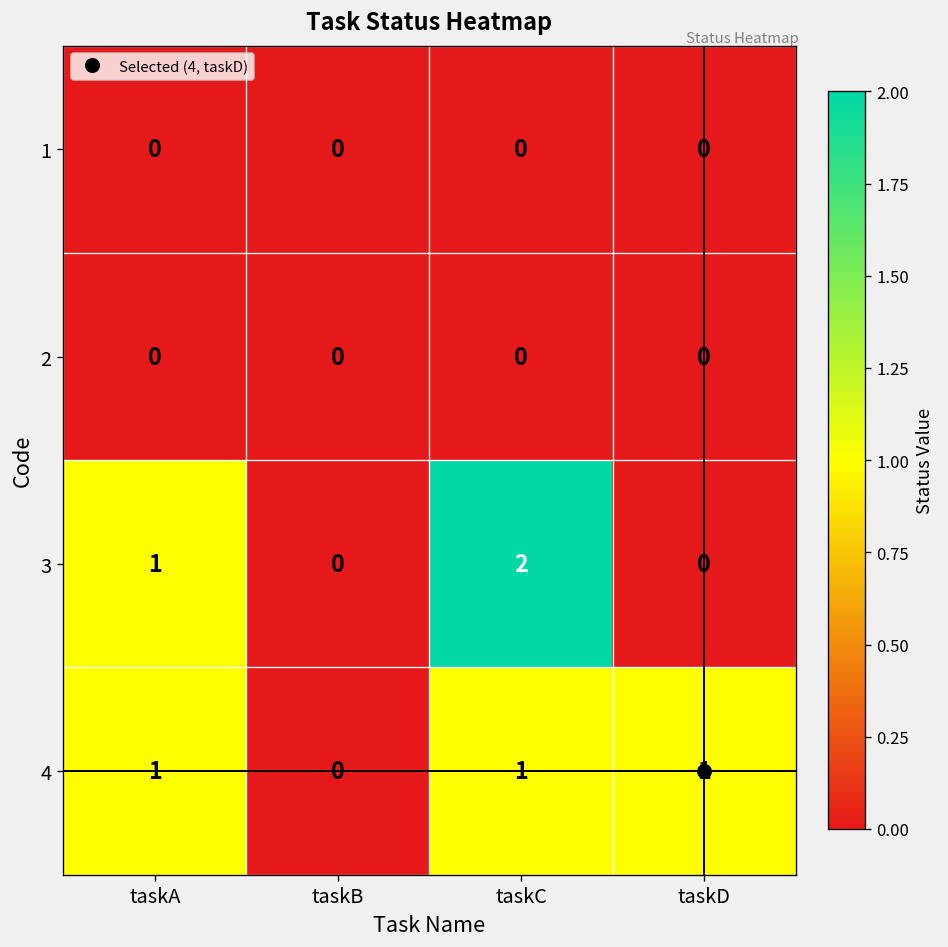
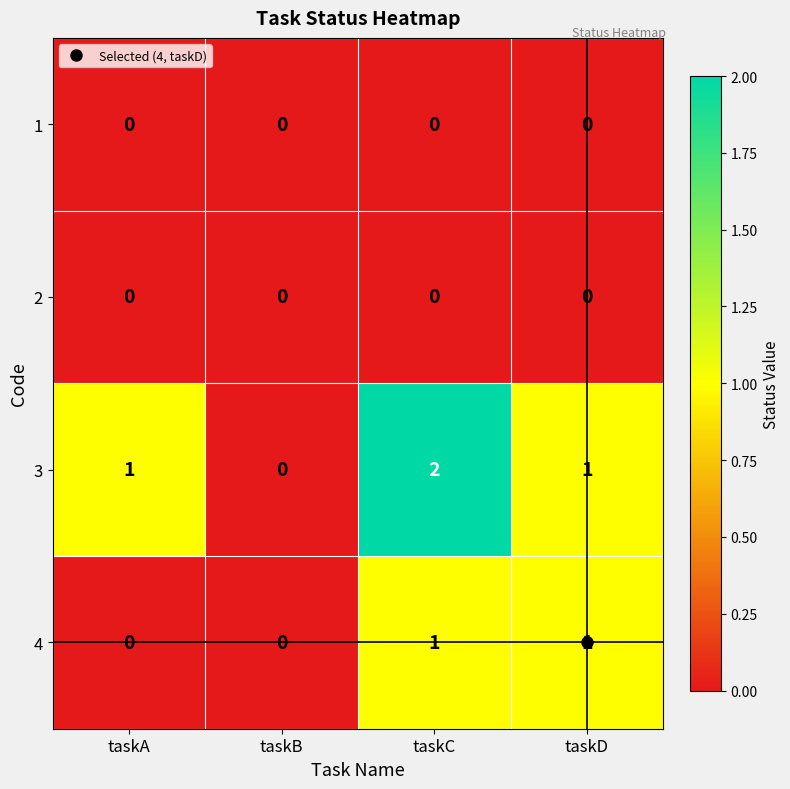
3, taskD: 0 -> 1
4, taskA: 1 -> 0
